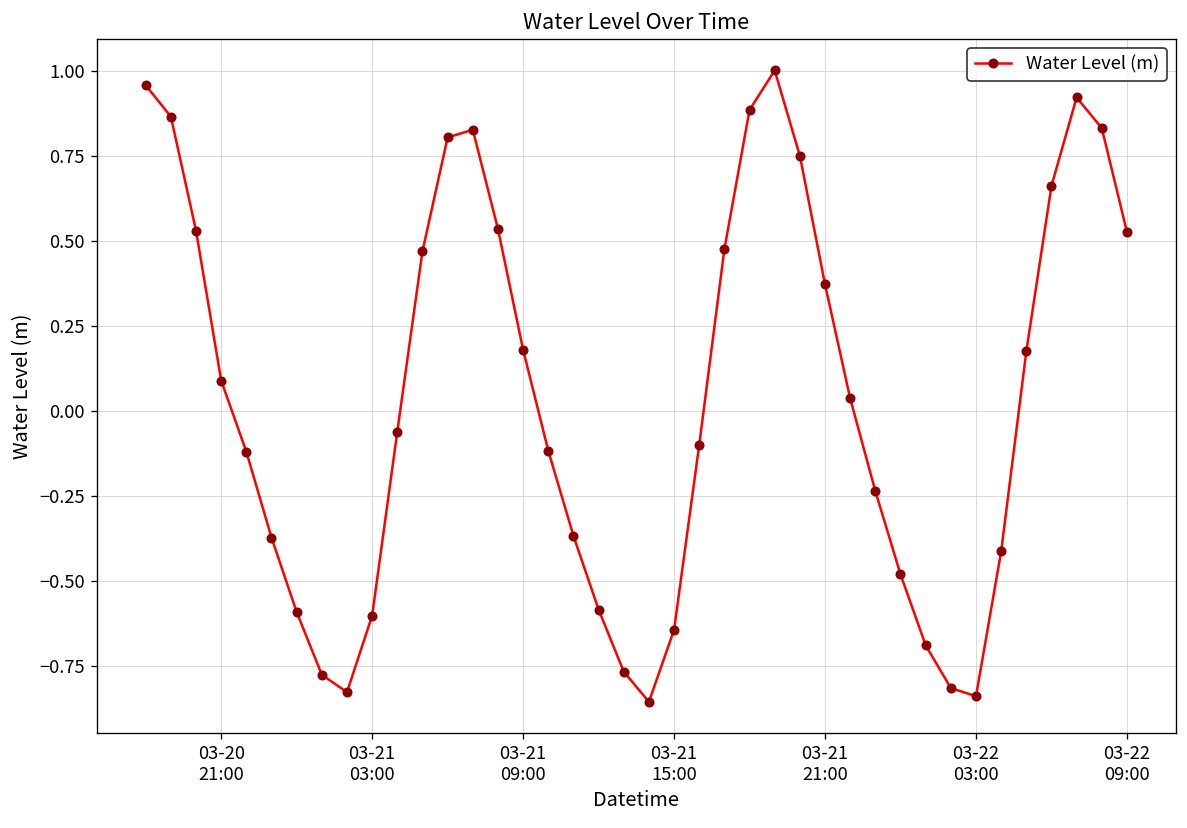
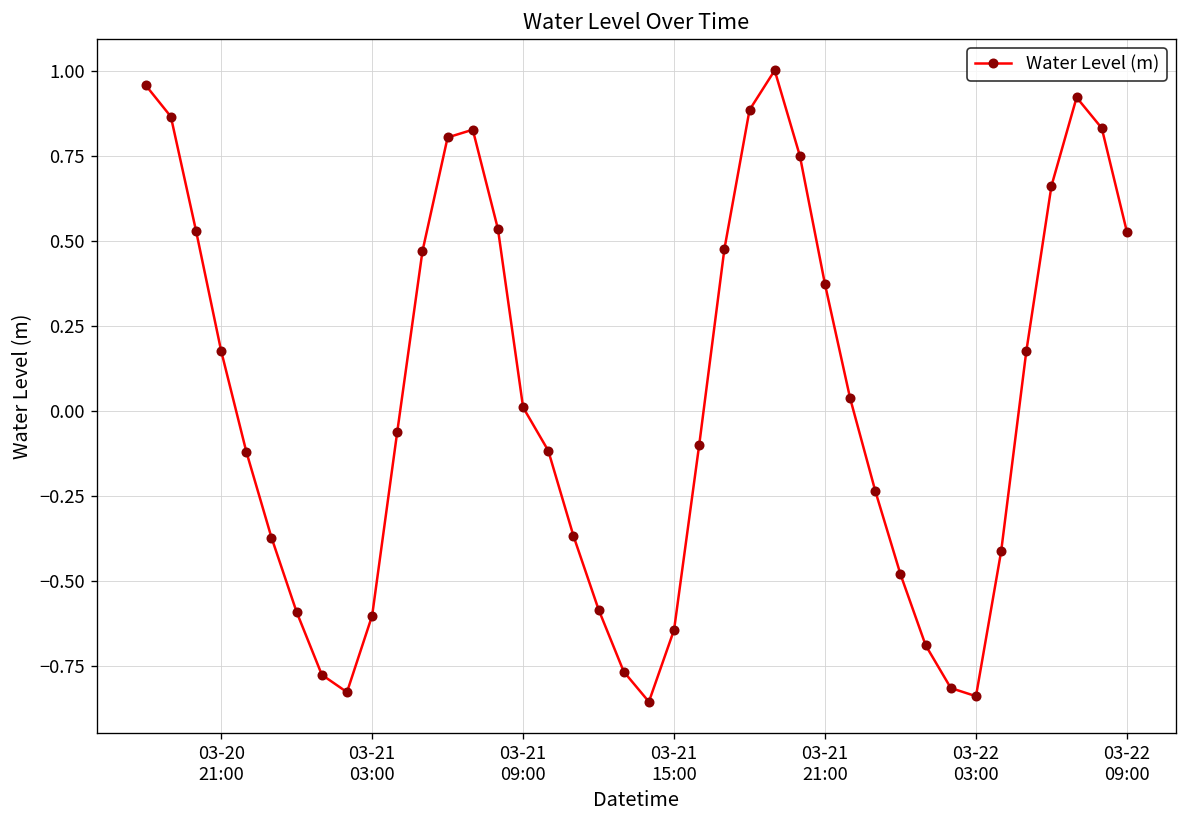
03-20 21:00: 0.09 -> 0.18
03-21 09:00: 0.18 -> 0.01
